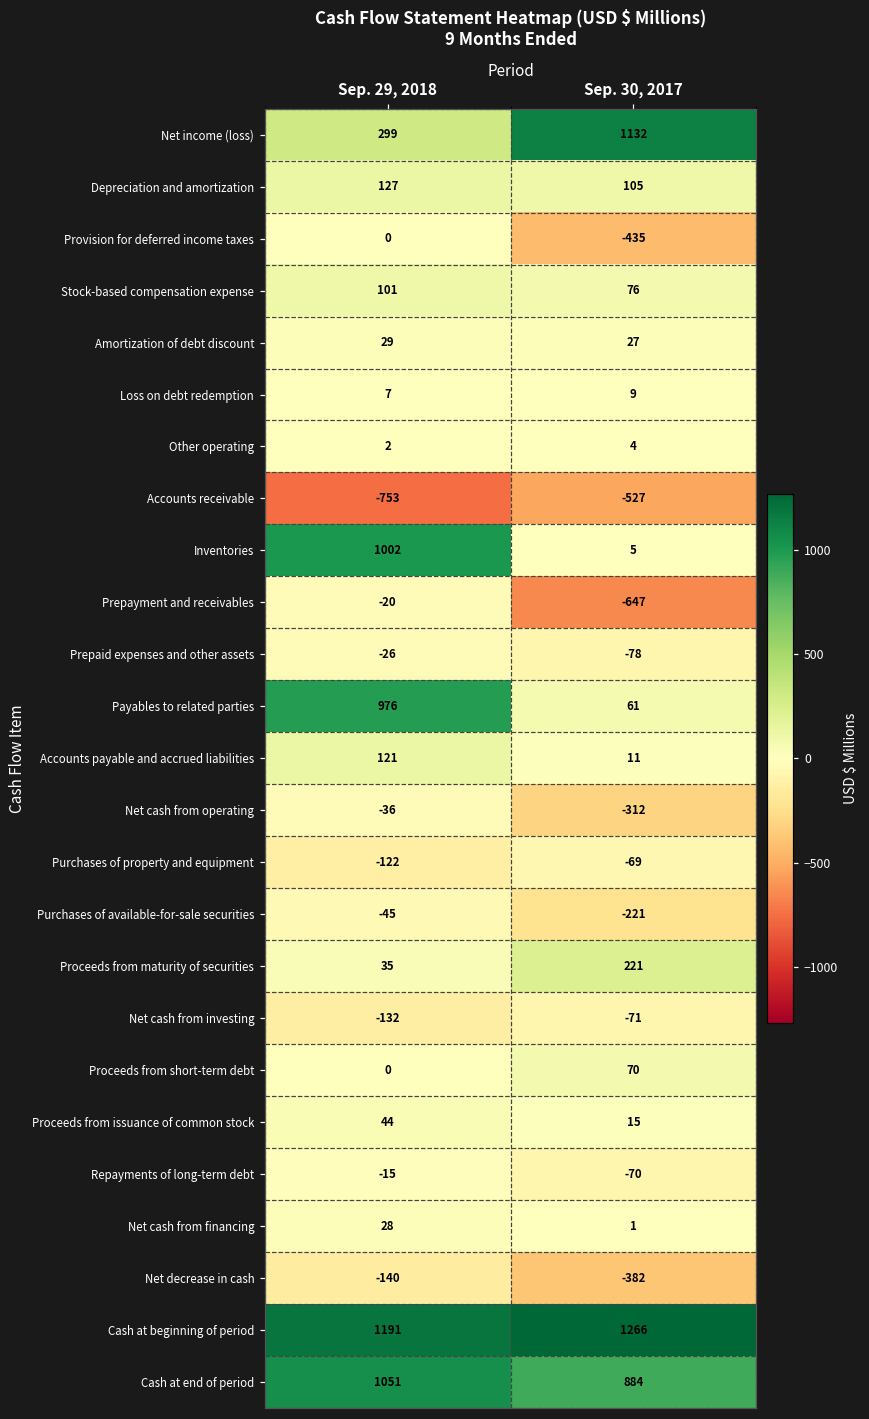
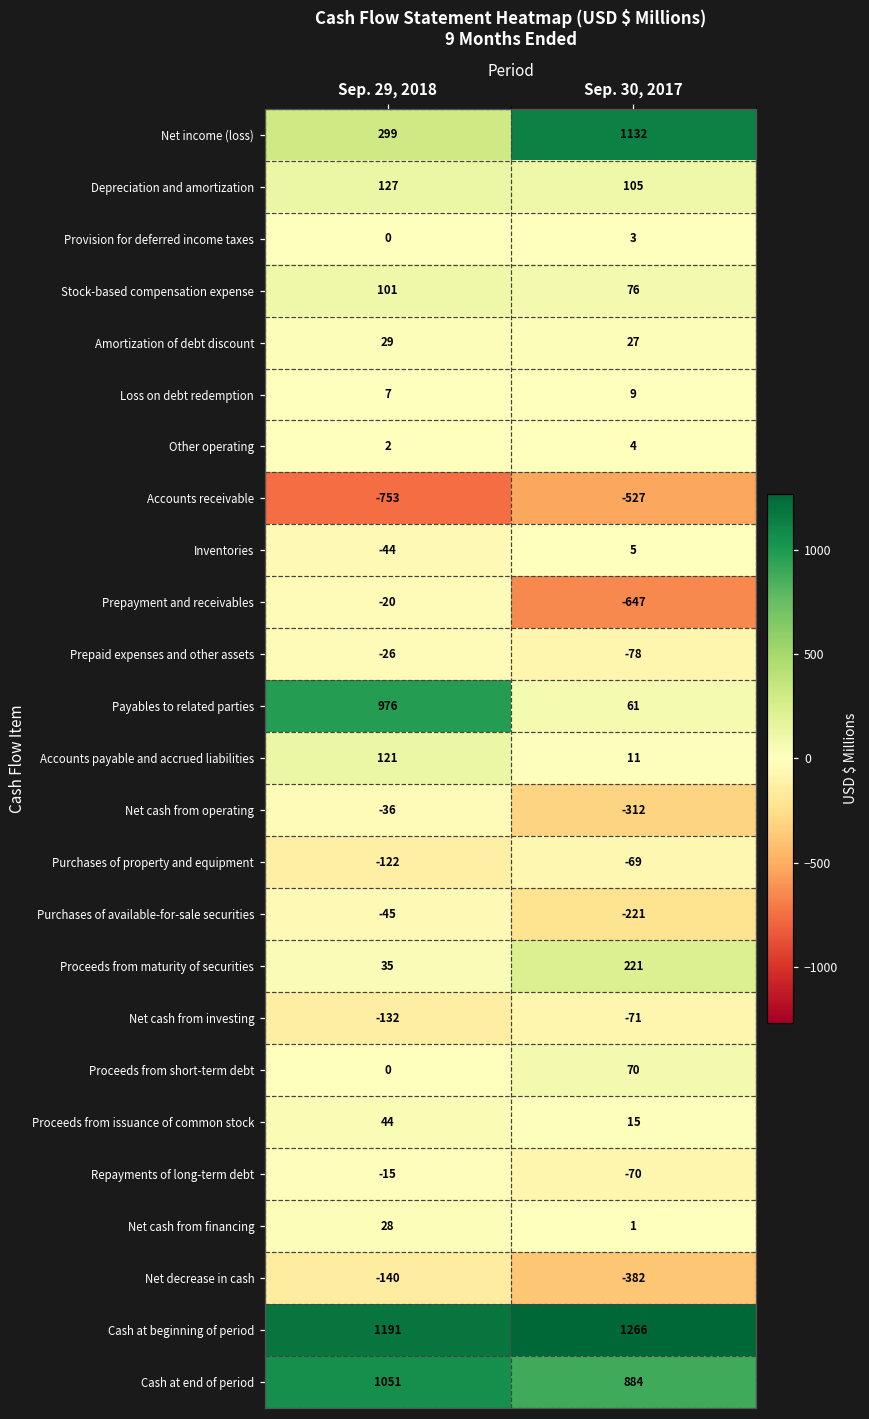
Provision for deferred income taxes, Sep. 30, 2017: -435 -> 3
Inventories, Sep. 29, 2018: 1002 -> -44
